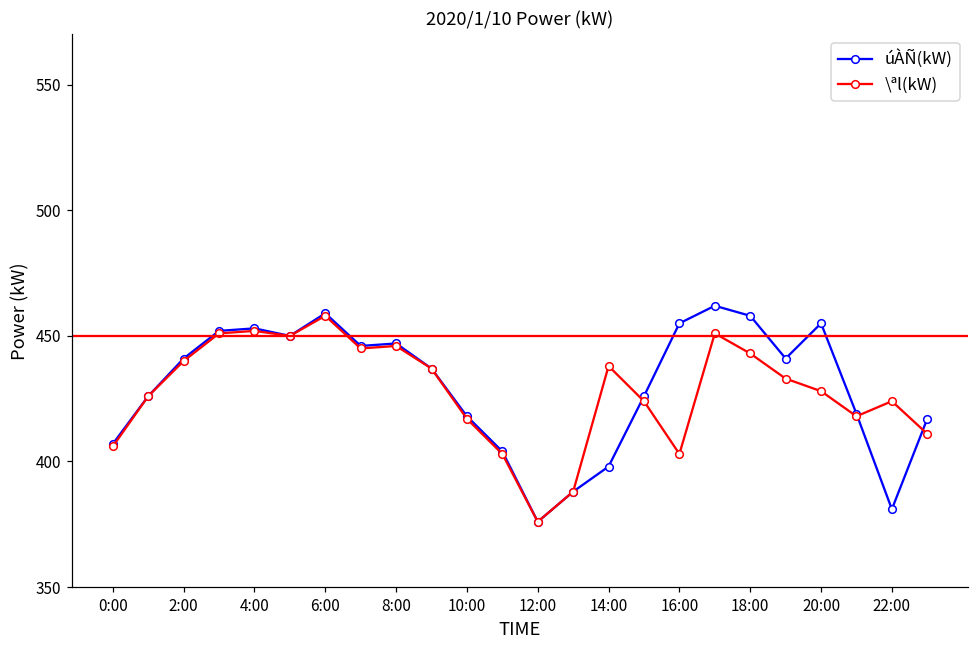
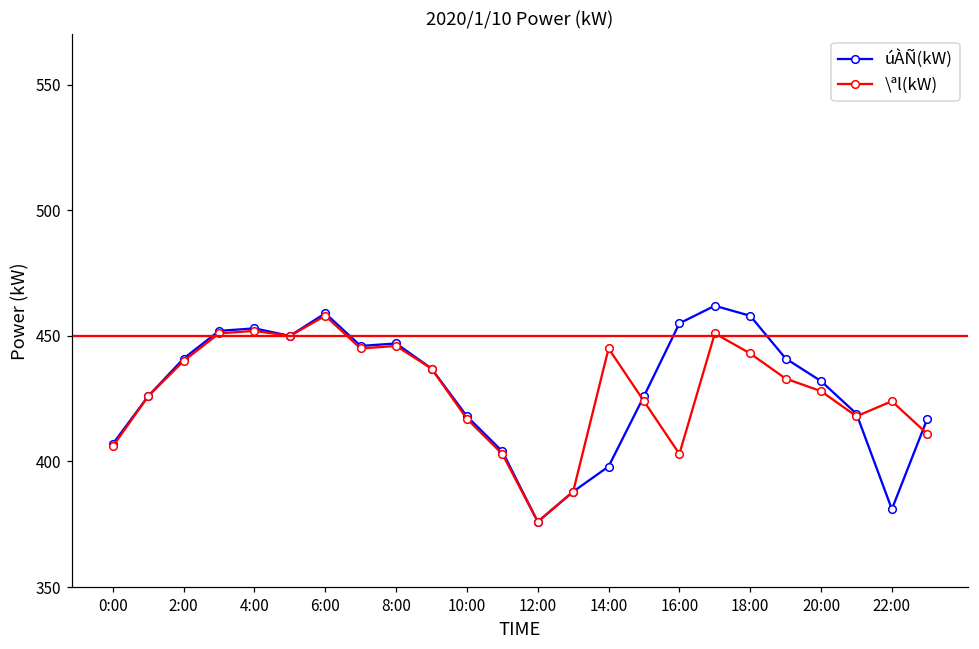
\ªl(kW), 14:00: 438 -> 445
úÀÑ(kW), 20:00: 455 -> 432
